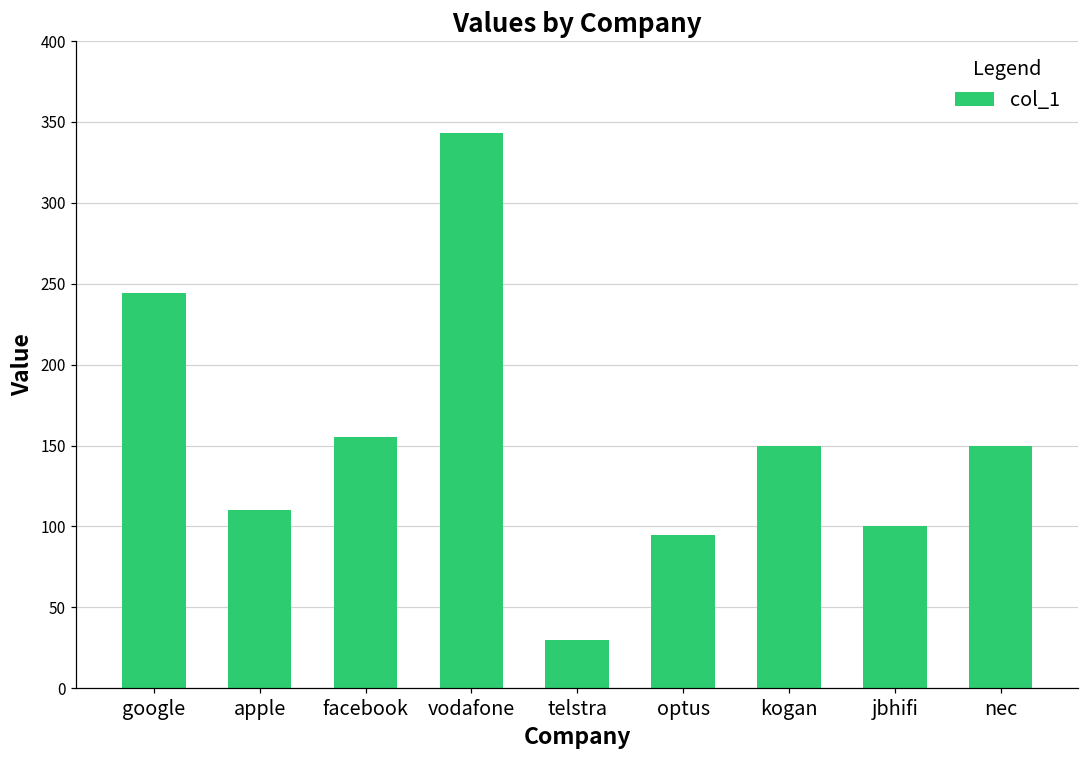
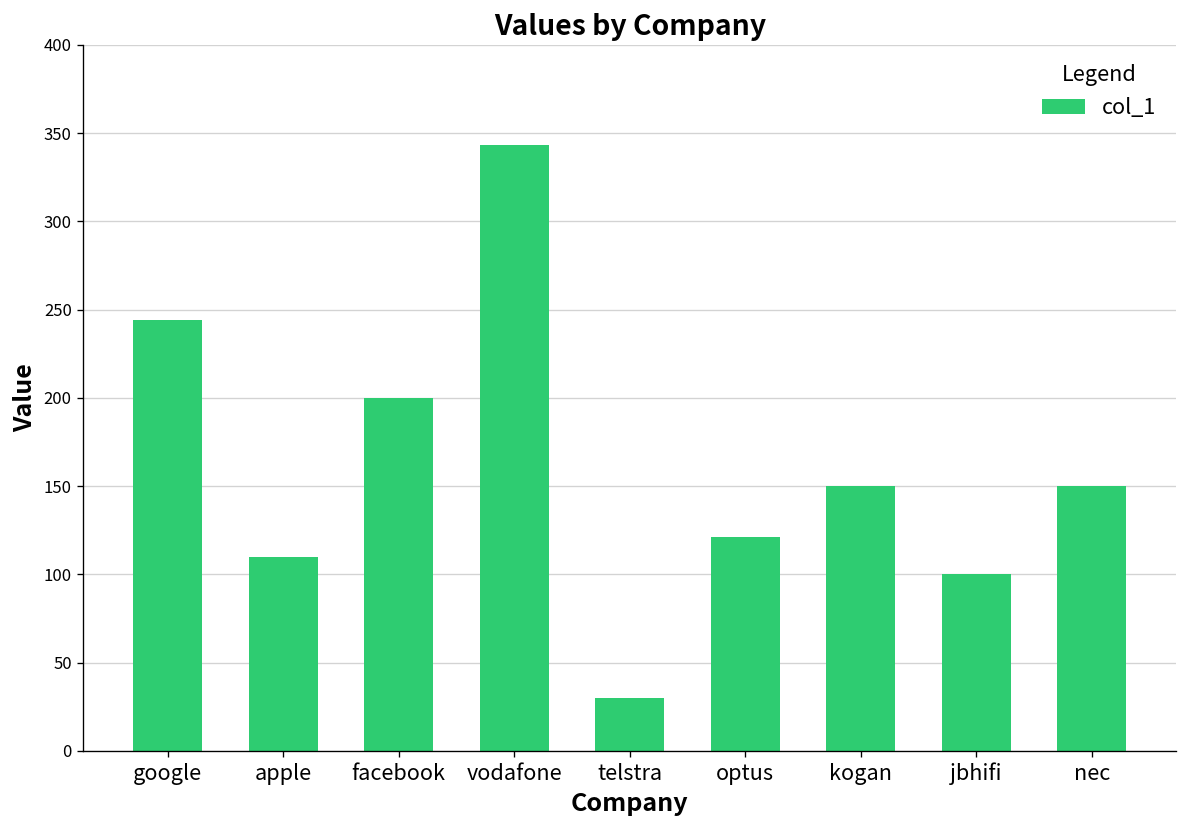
facebook: 155 -> 200
optus: 95 -> 121
